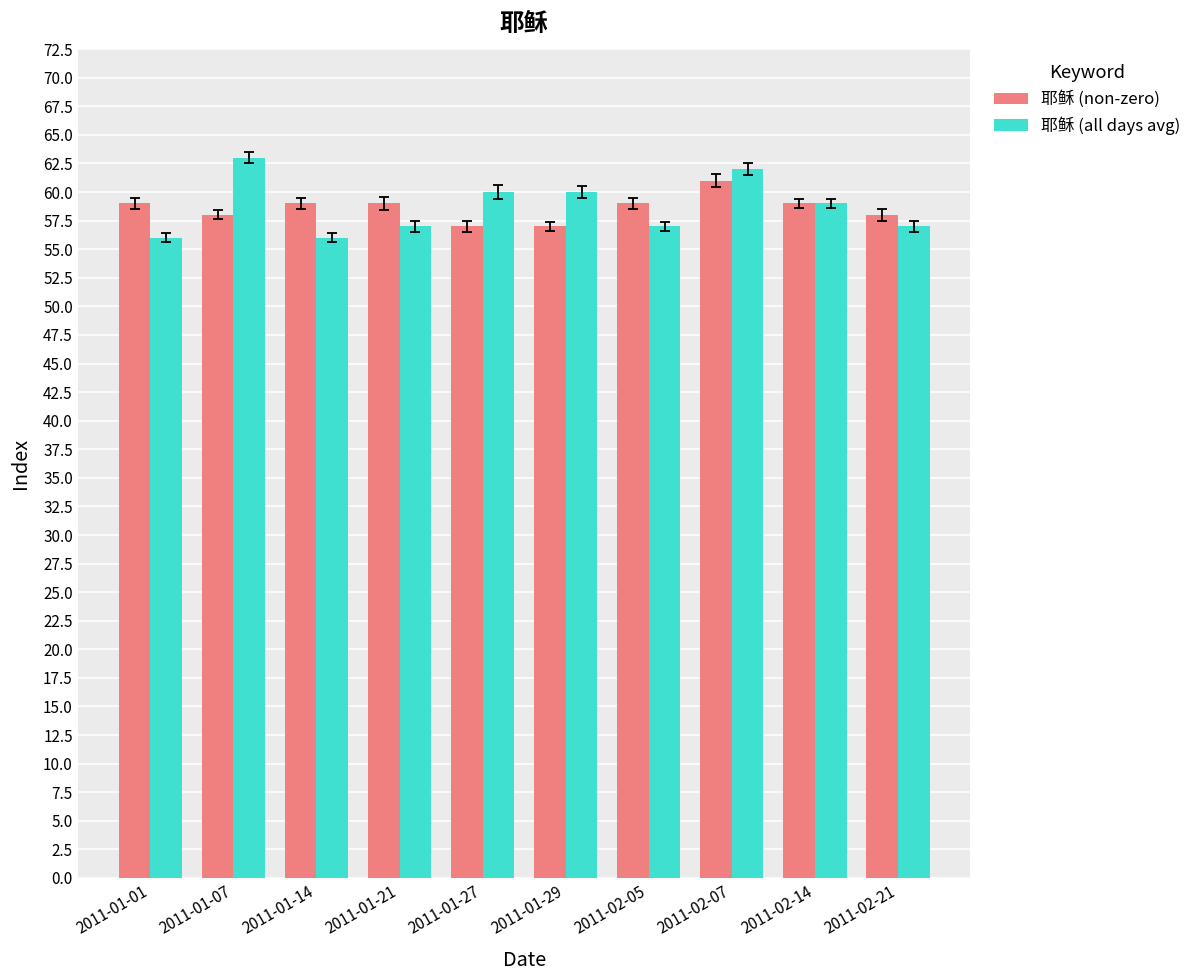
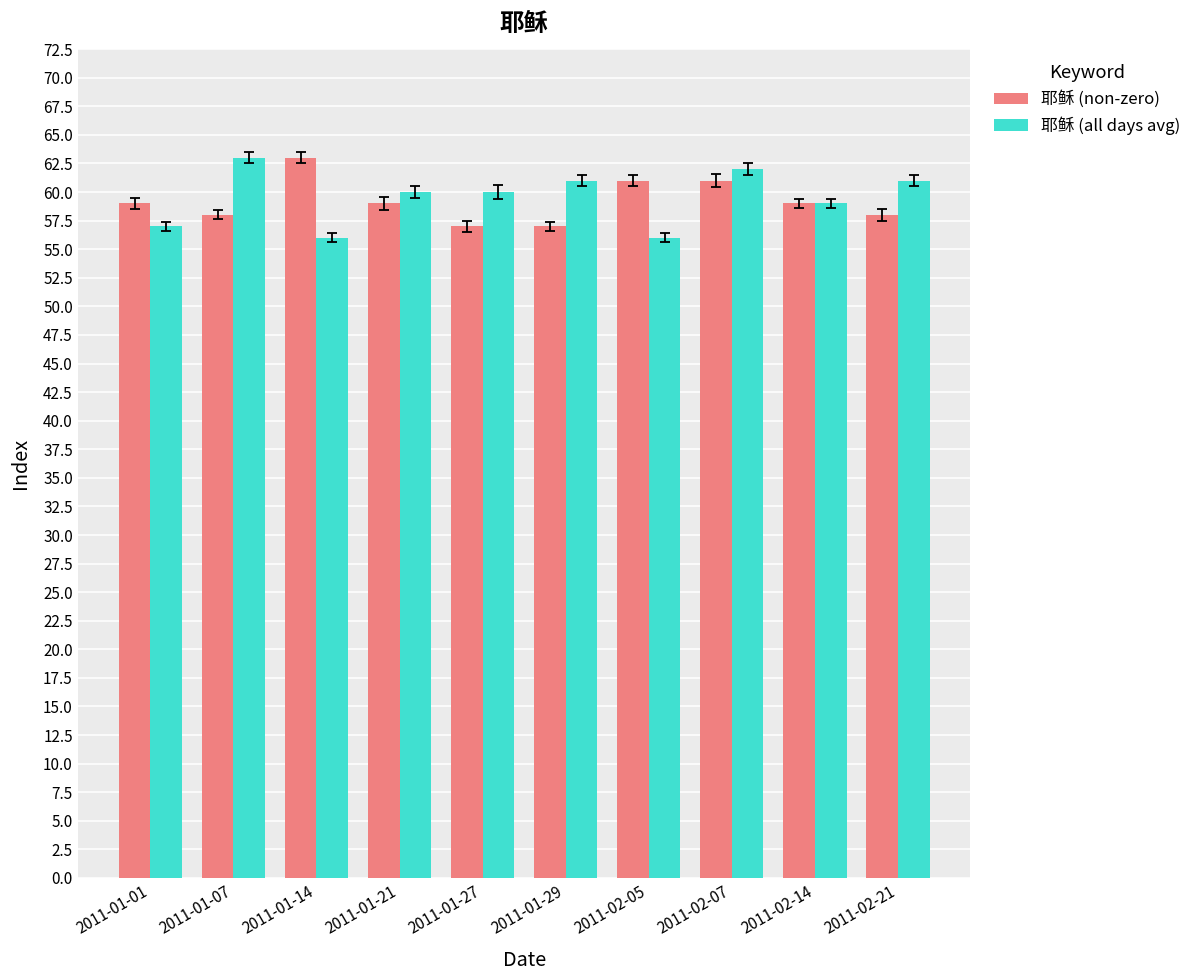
耶稣 (all days avg), 2011-01-01: 56 -> 57
耶稣 (non-zero), 2011-01-14: 59 -> 63
耶稣 (all days avg), 2011-01-21: 57 -> 60
耶稣 (all days avg), 2011-01-29: 60 -> 61
耶稣 (non-zero), 2011-02-05: 59 -> 61
耶稣 (all days avg), 2011-02-05: 57 -> 56
耶稣 (all days avg), 2011-02-21: 57 -> 61
